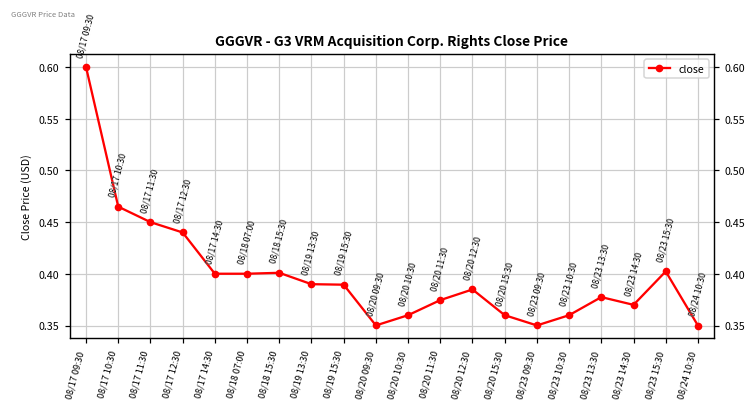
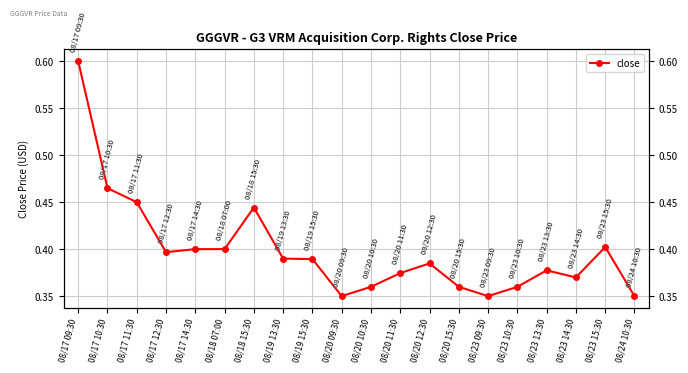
08/17 12:30: 0.44 -> 0.40
08/18 15:30: 0.40 -> 0.44
